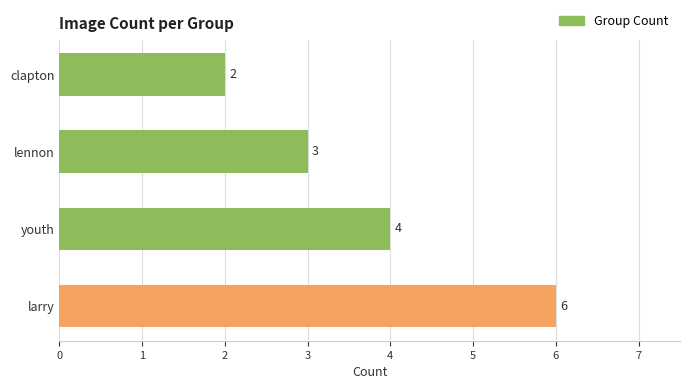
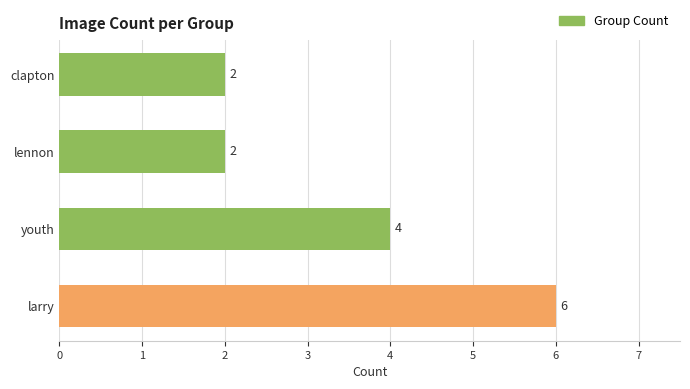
lennon: 3 -> 2
